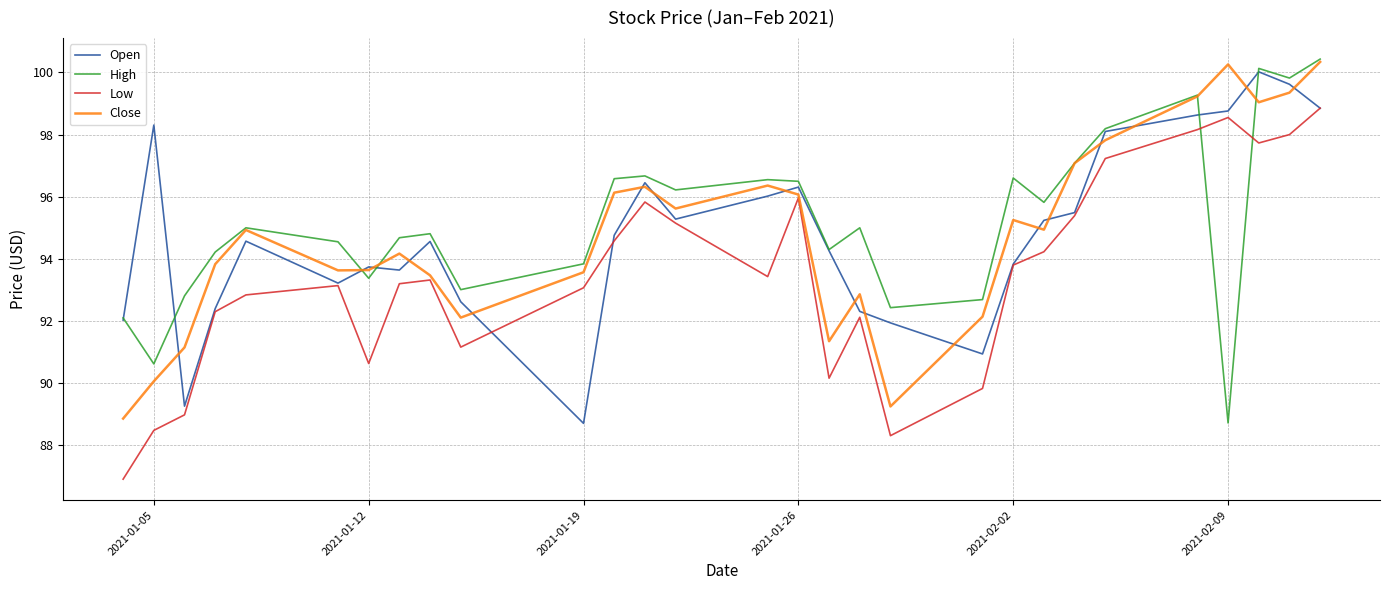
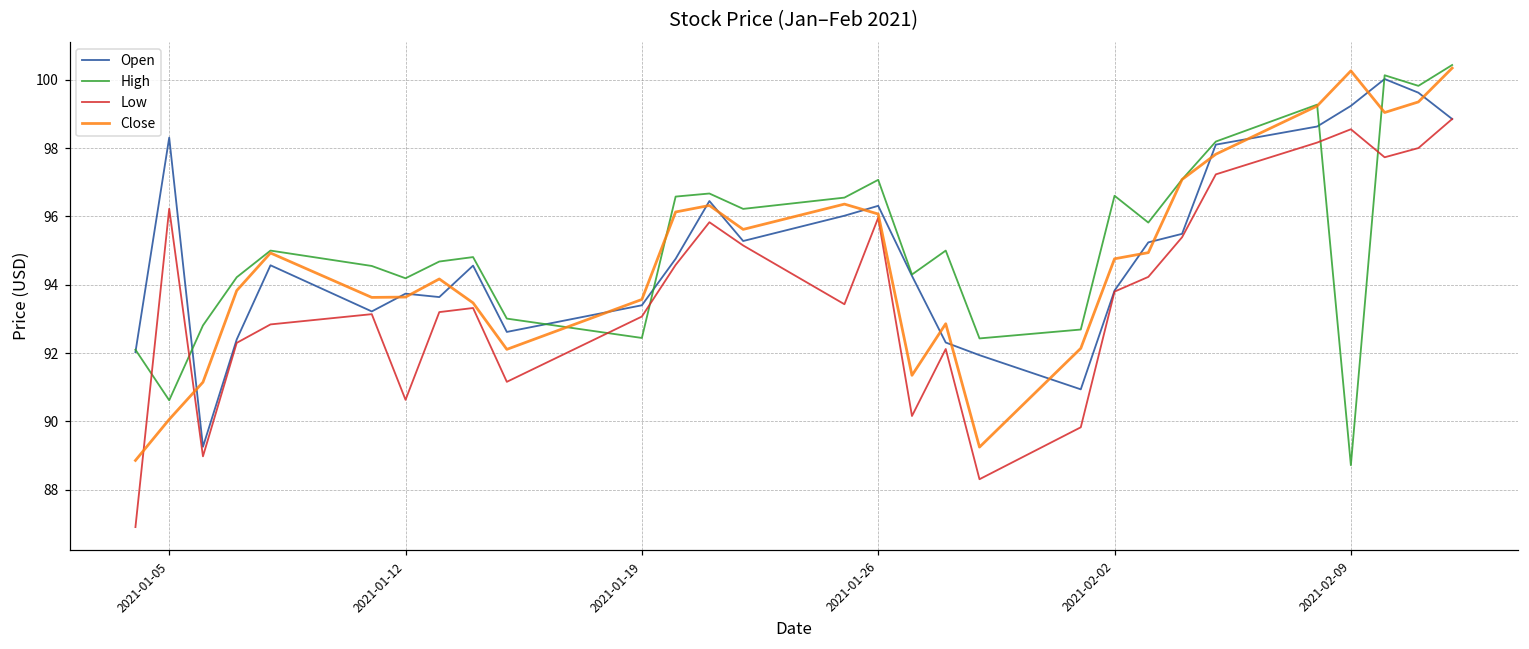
Low, 2021-01-05: 88.5 -> 96.2
High, 2021-01-12: 93.4 -> 94.2
Open, 2021-01-19: 88.7 -> 93.4
High, 2021-01-19: 93.8 -> 92.4
High, 2021-01-26: 96.5 -> 97.1
Close, 2021-02-02: 95.3 -> 94.8
Open, 2021-02-09: 98.8 -> 99.2
